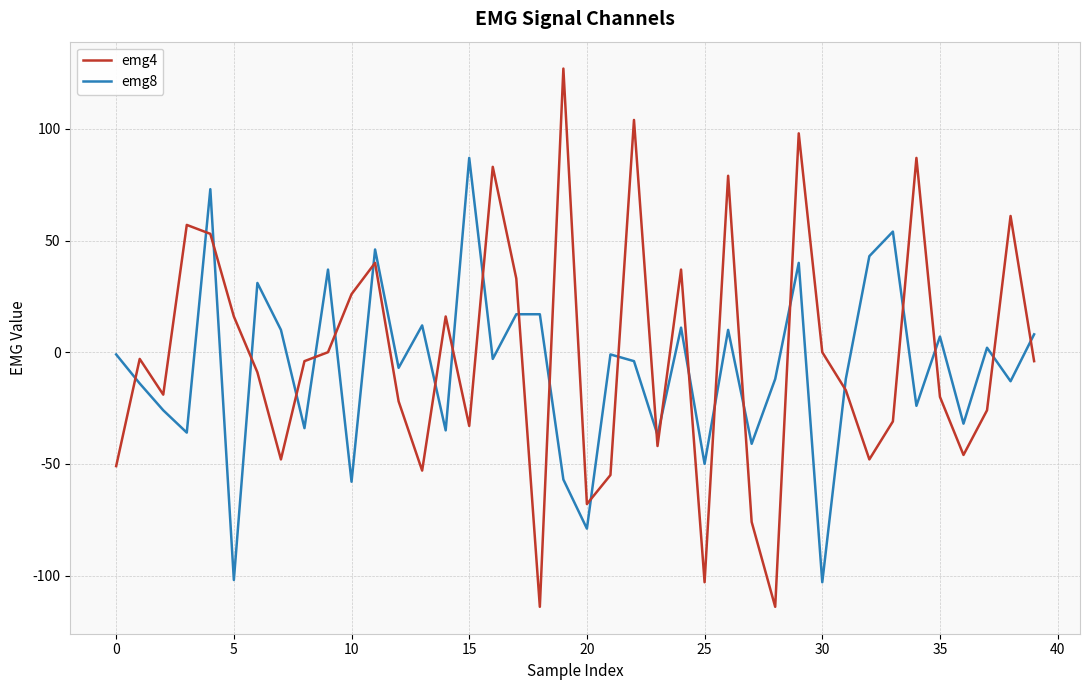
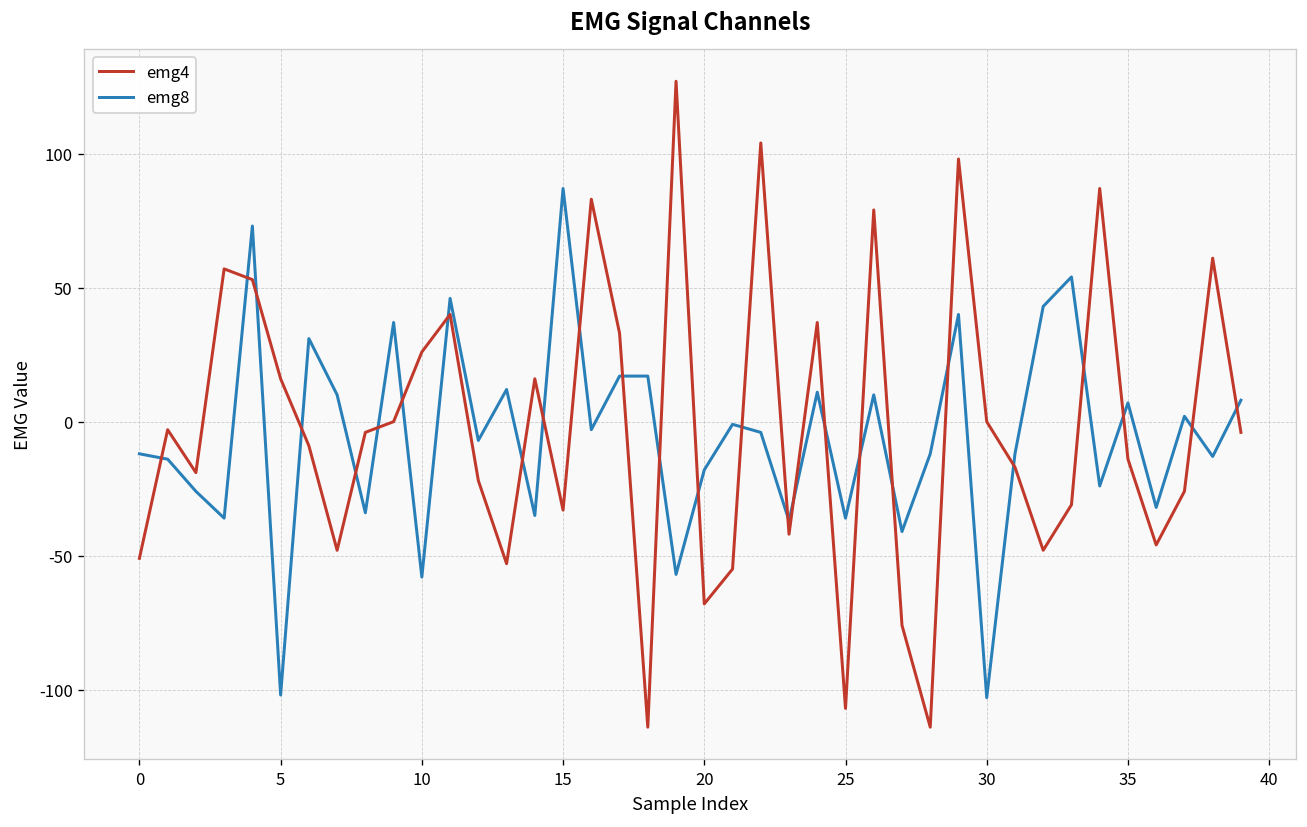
emg8, 0: -1 -> -12
emg8, 20: -79 -> -18
emg4, 25: -103 -> -107
emg8, 25: -50 -> -36
emg4, 35: -20 -> -14
